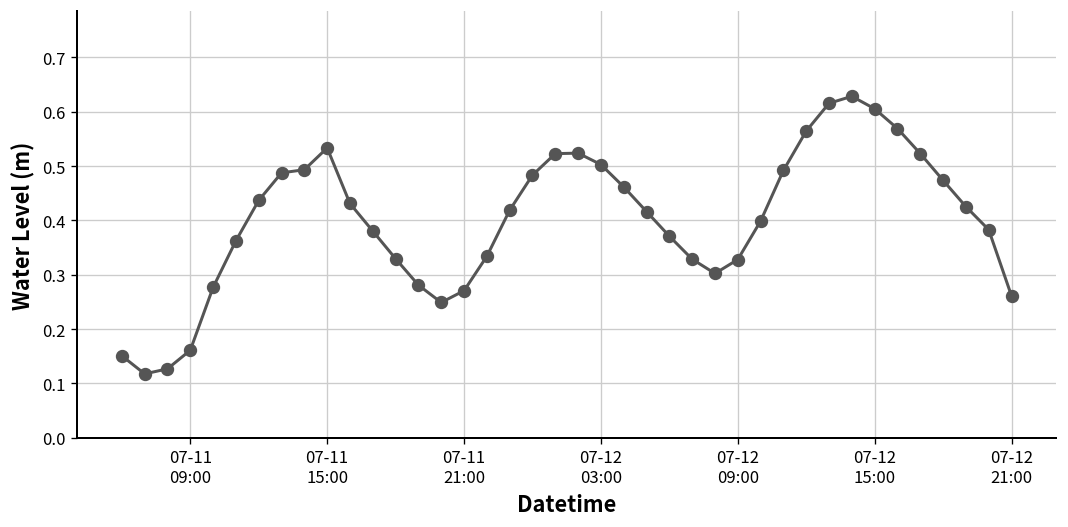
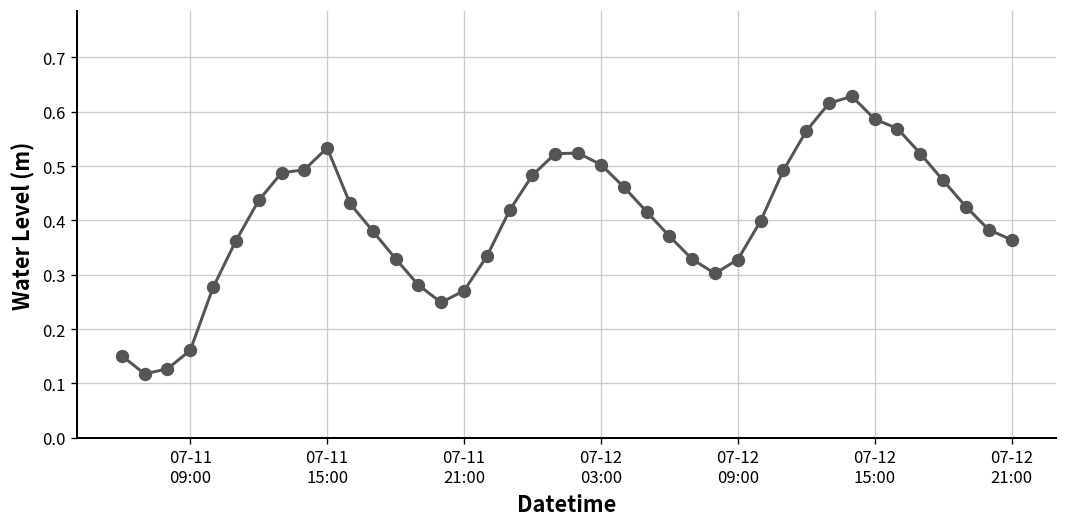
07-12 15:00: 0.61 -> 0.59
07-12 21:00: 0.26 -> 0.36
